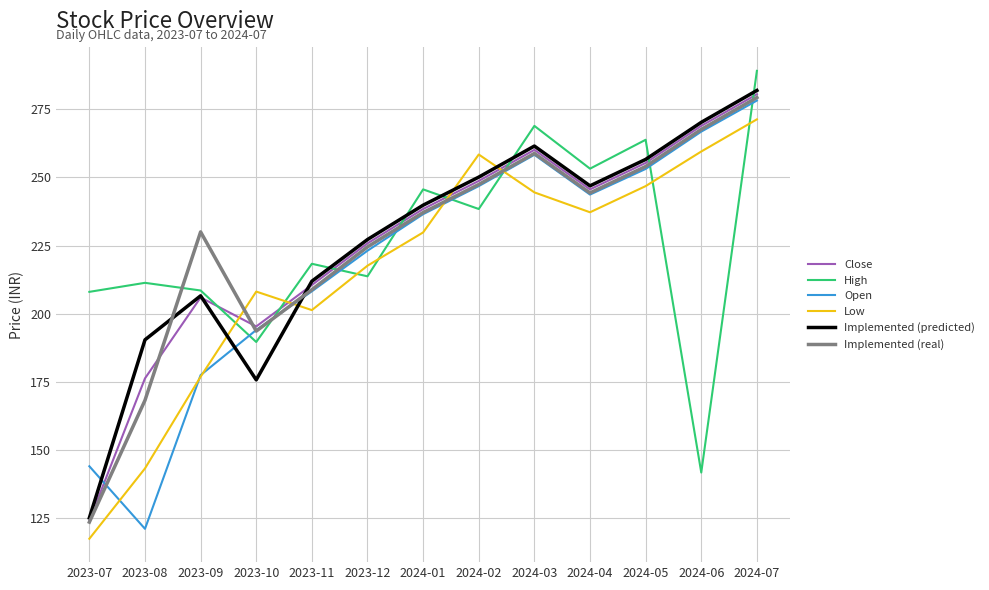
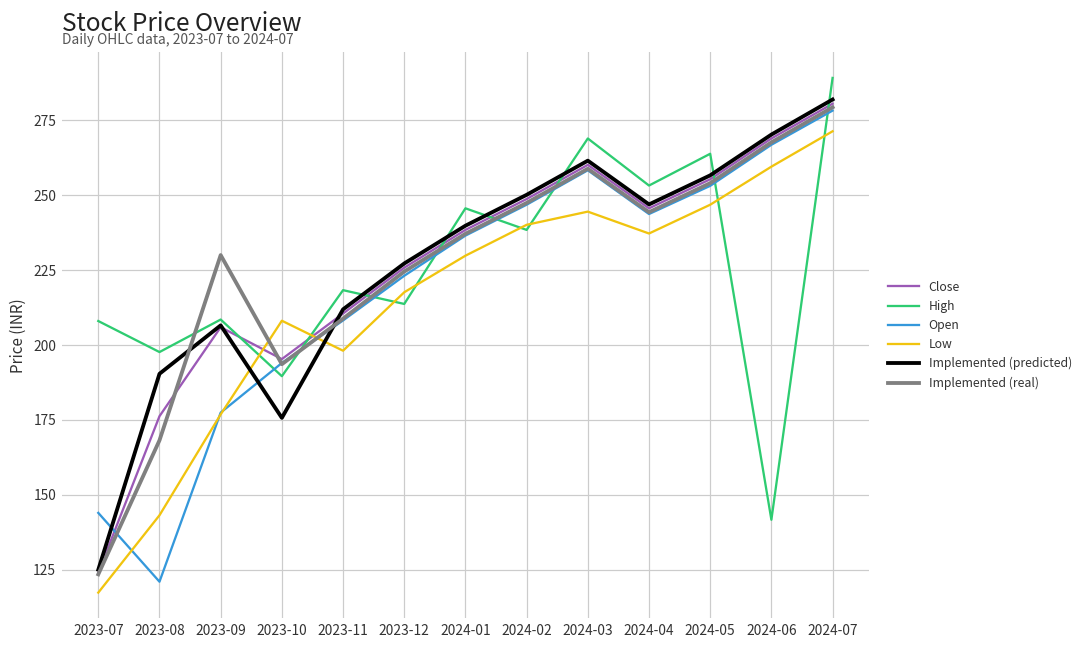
High, 2023-08: 211 -> 198
Low, 2023-11: 201 -> 198
Low, 2024-02: 258 -> 240
